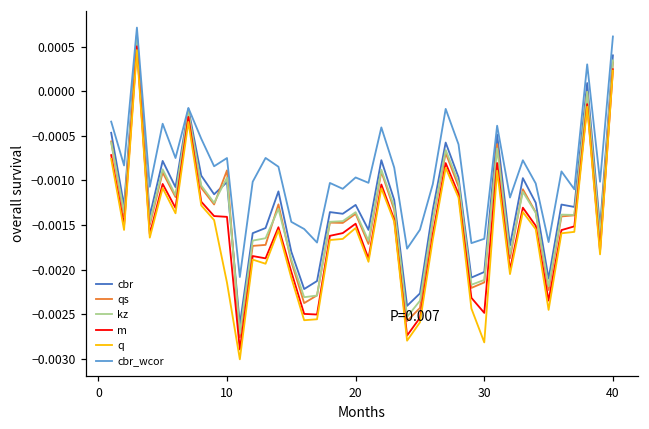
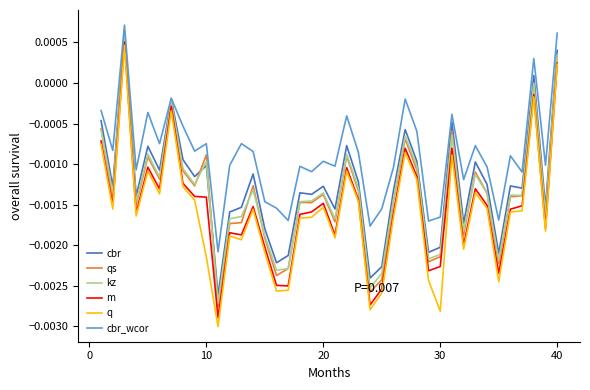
m, 30: -0.0025 -> -0.0023
